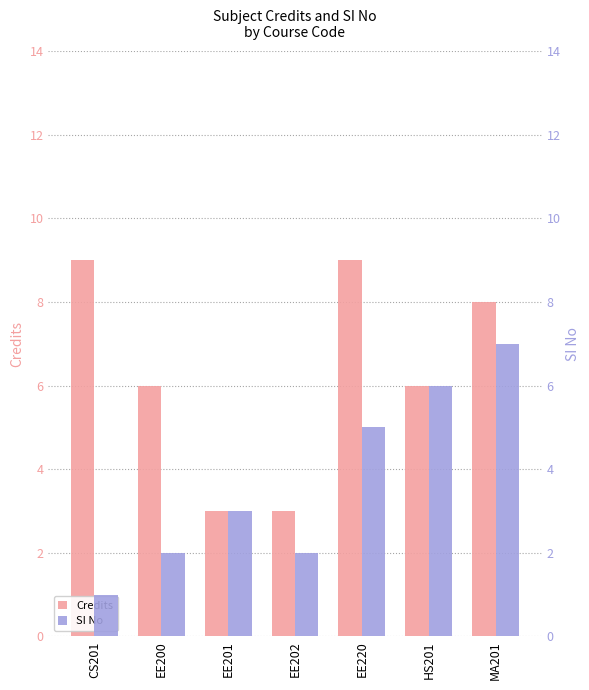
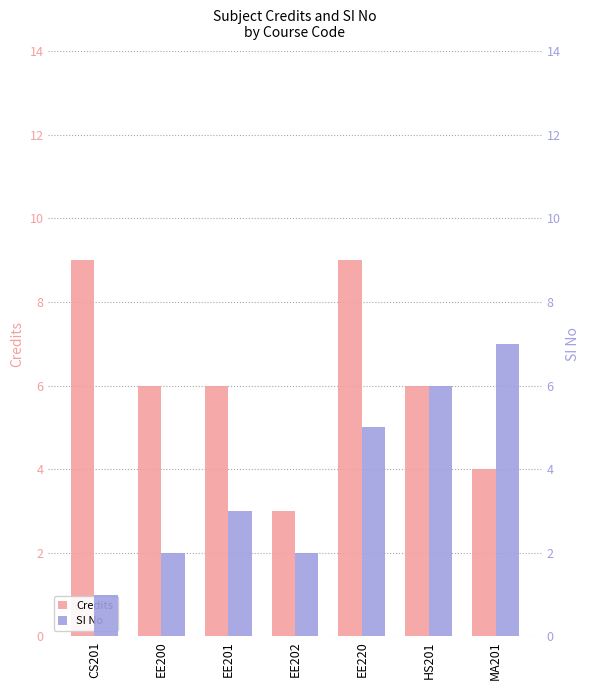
Credits, EE201: 3 -> 6
Credits, MA201: 8 -> 4
